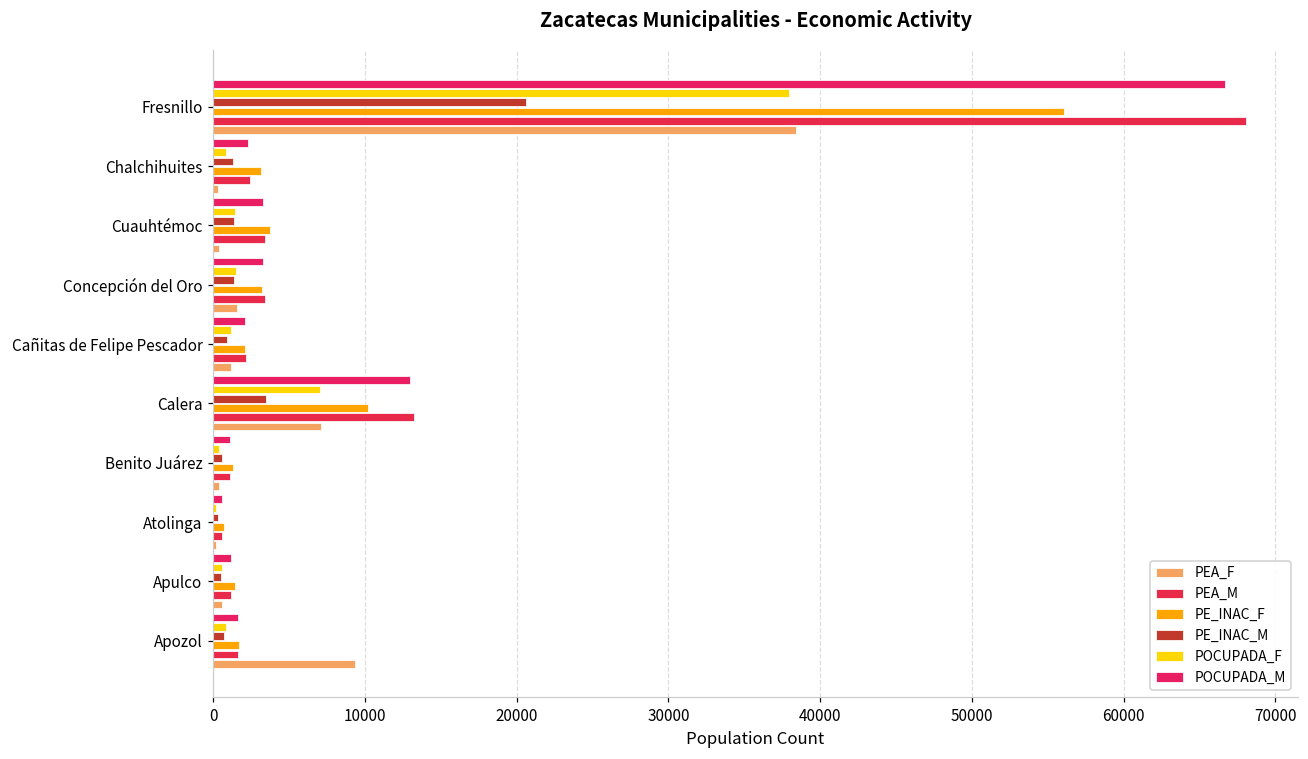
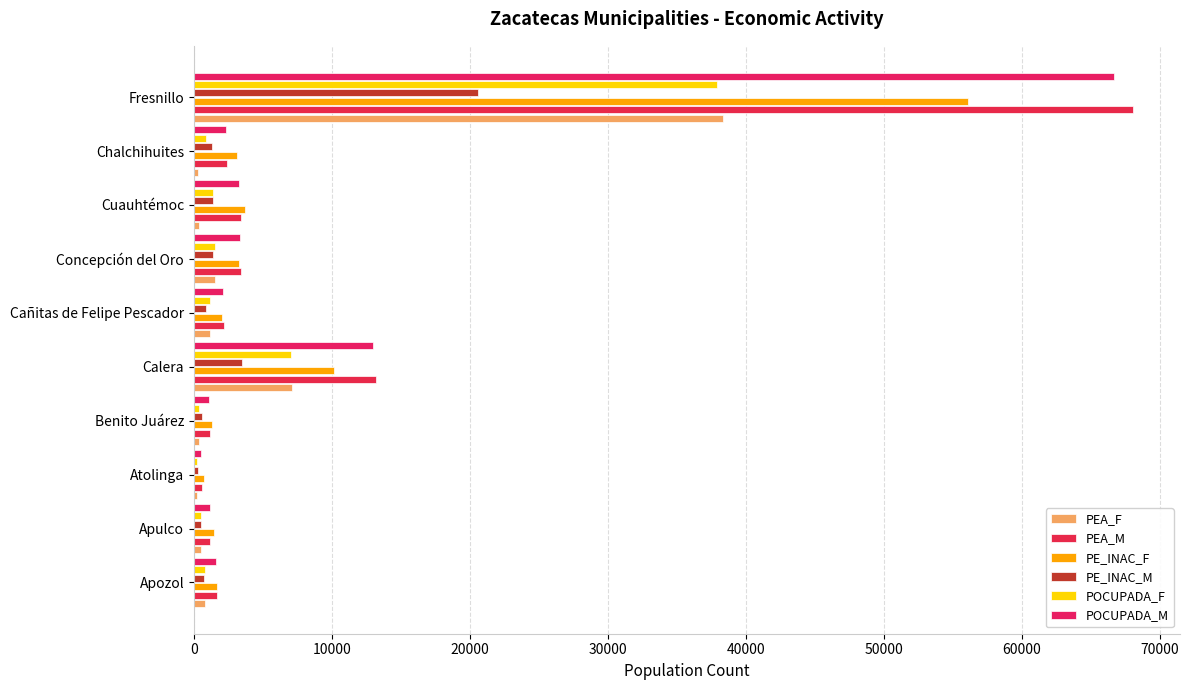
PEA_F, Apozol: 9400 -> 800
